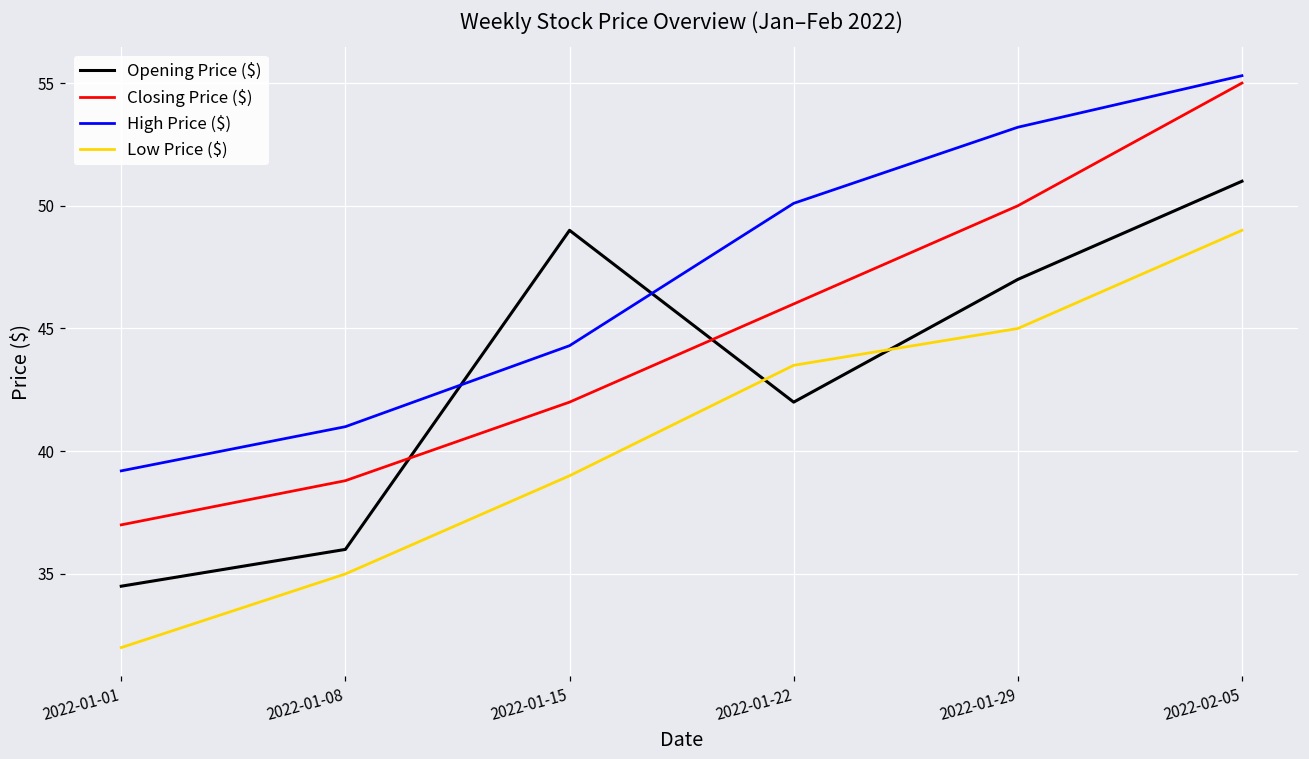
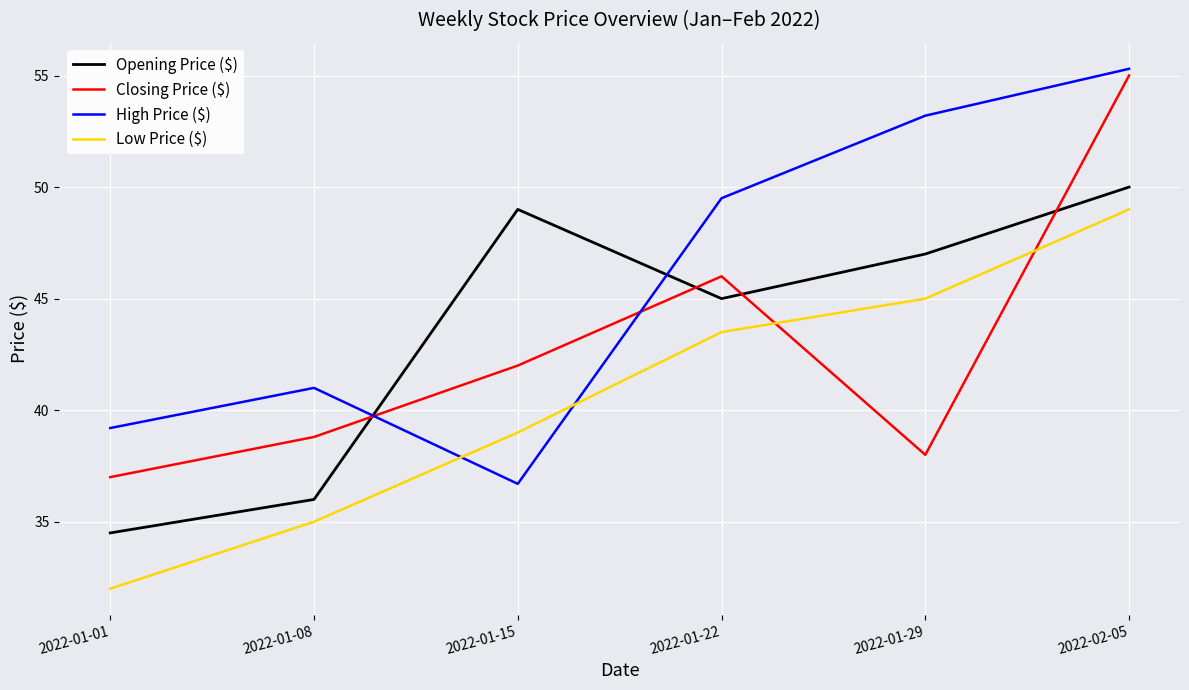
High Price ($), 2022-01-15: 44.3 -> 36.7
Opening Price ($), 2022-01-22: 42 -> 45
High Price ($), 2022-01-22: 50.1 -> 49.5
Closing Price ($), 2022-01-29: 50 -> 38
Opening Price ($), 2022-02-05: 51 -> 50
